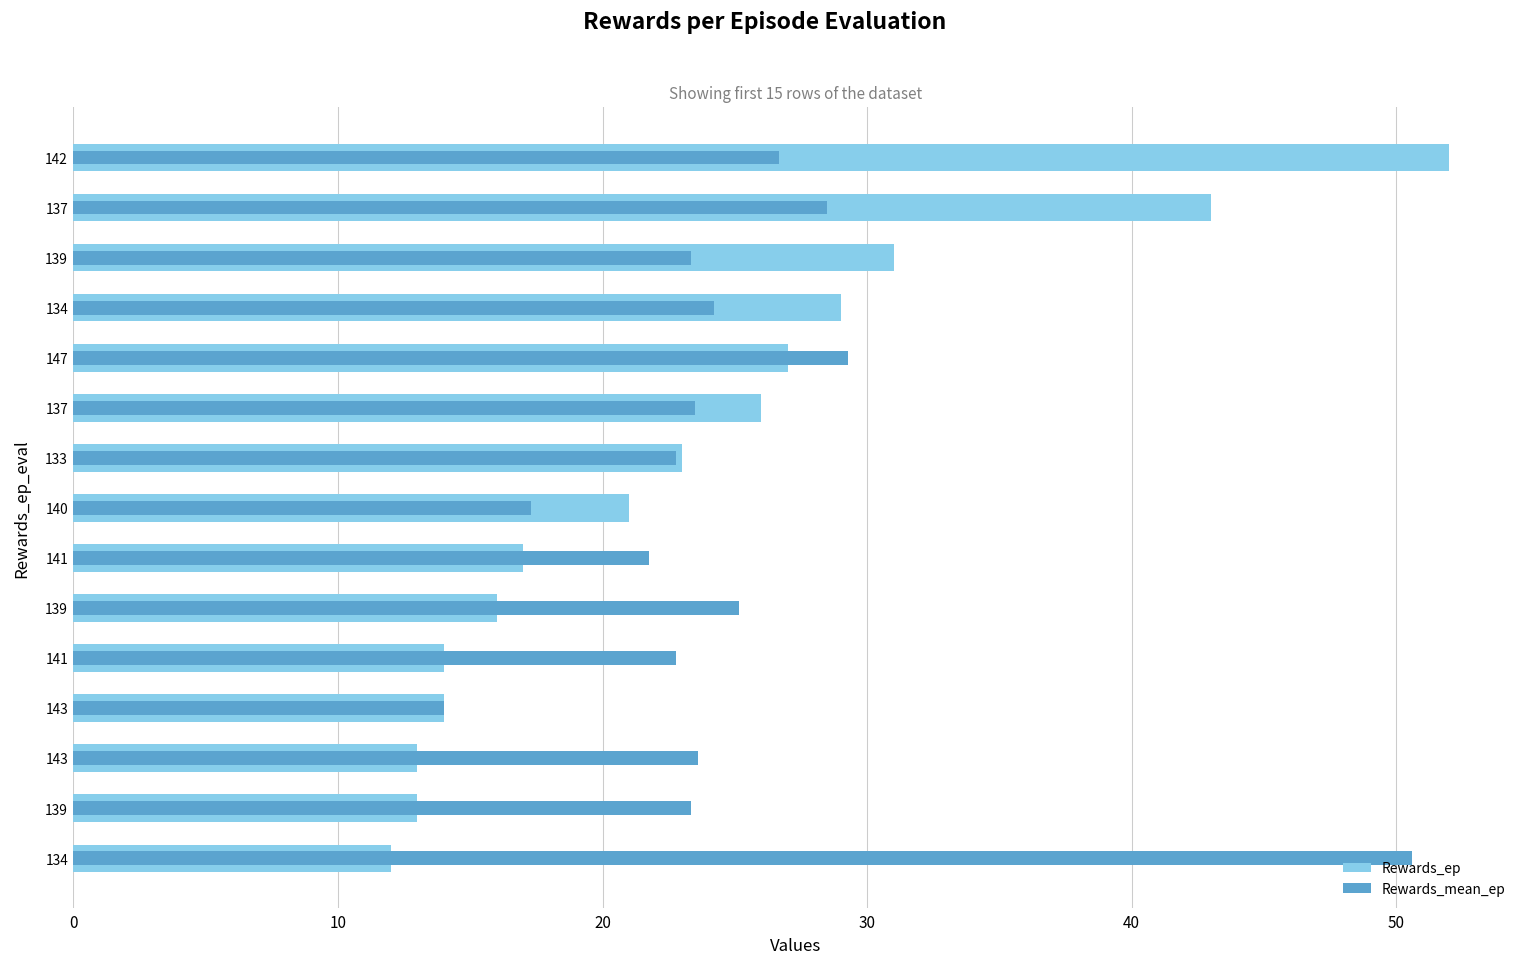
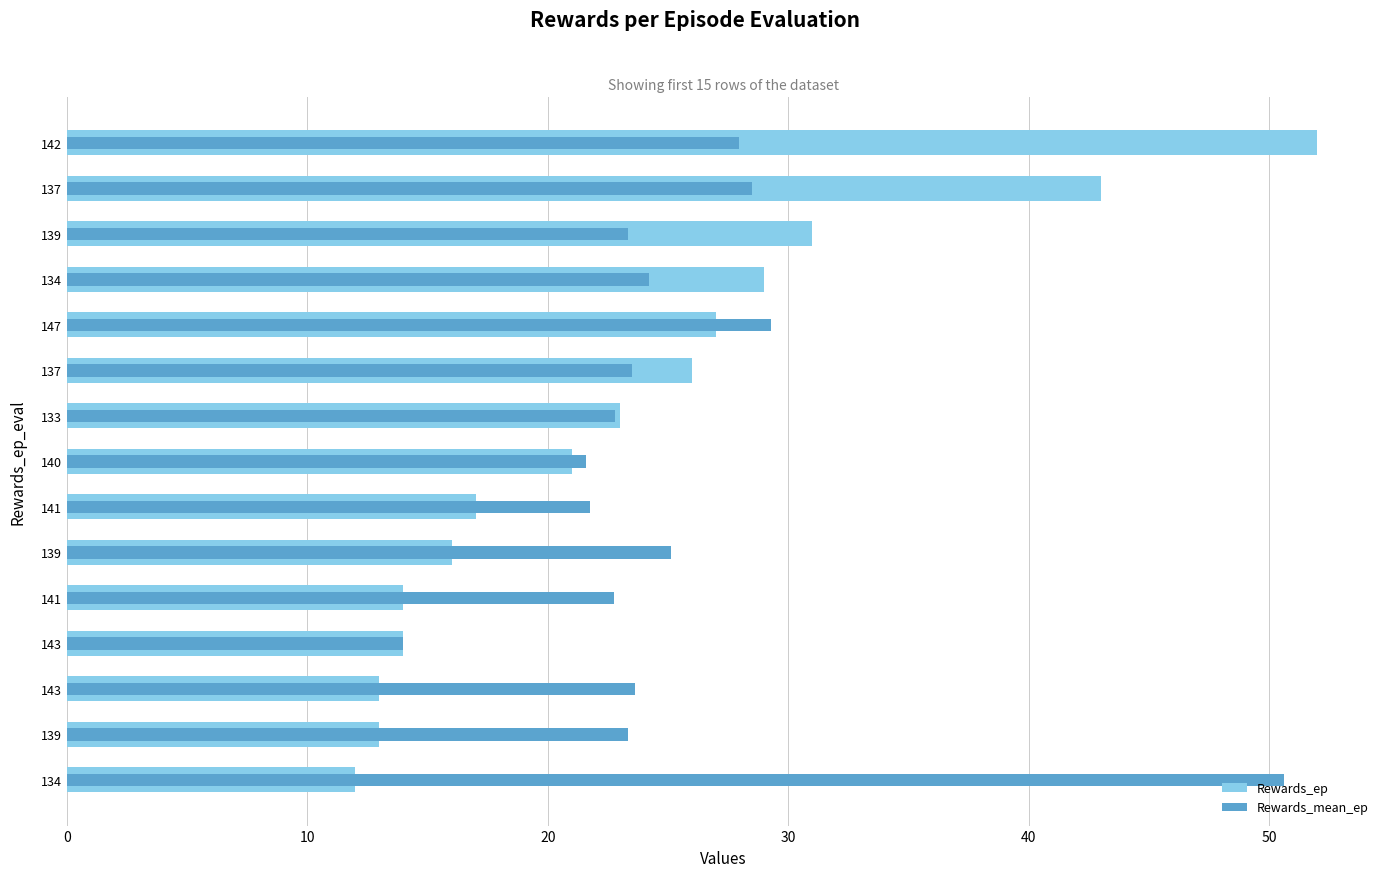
Rewards_mean_ep, 142: 26.7 -> 28.0
Rewards_mean_ep, 140: 17.3 -> 21.6
